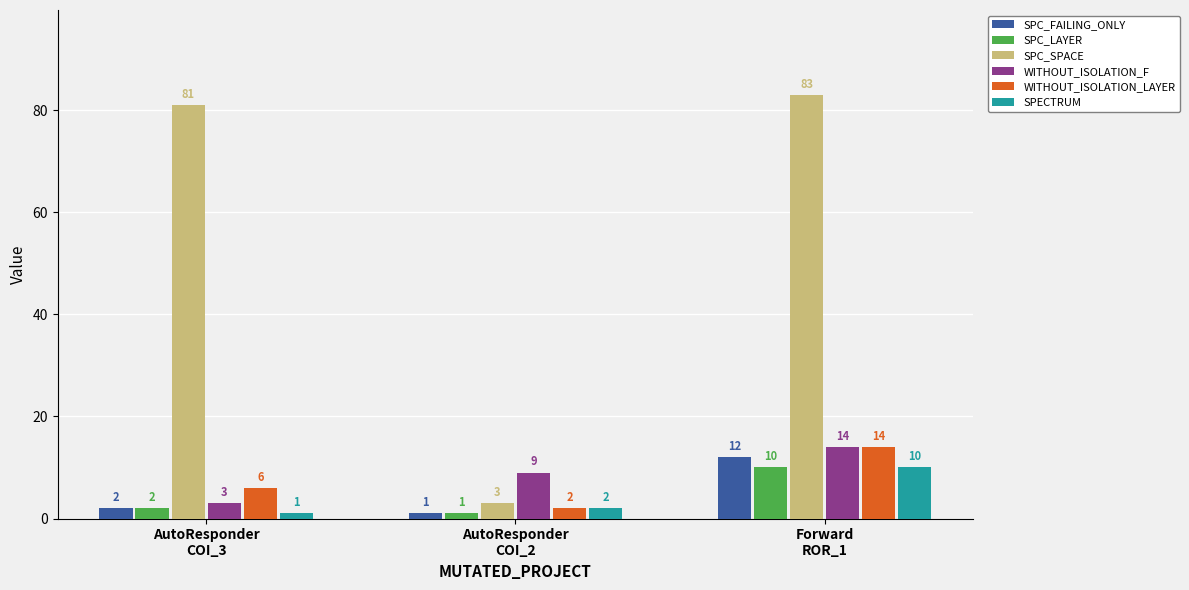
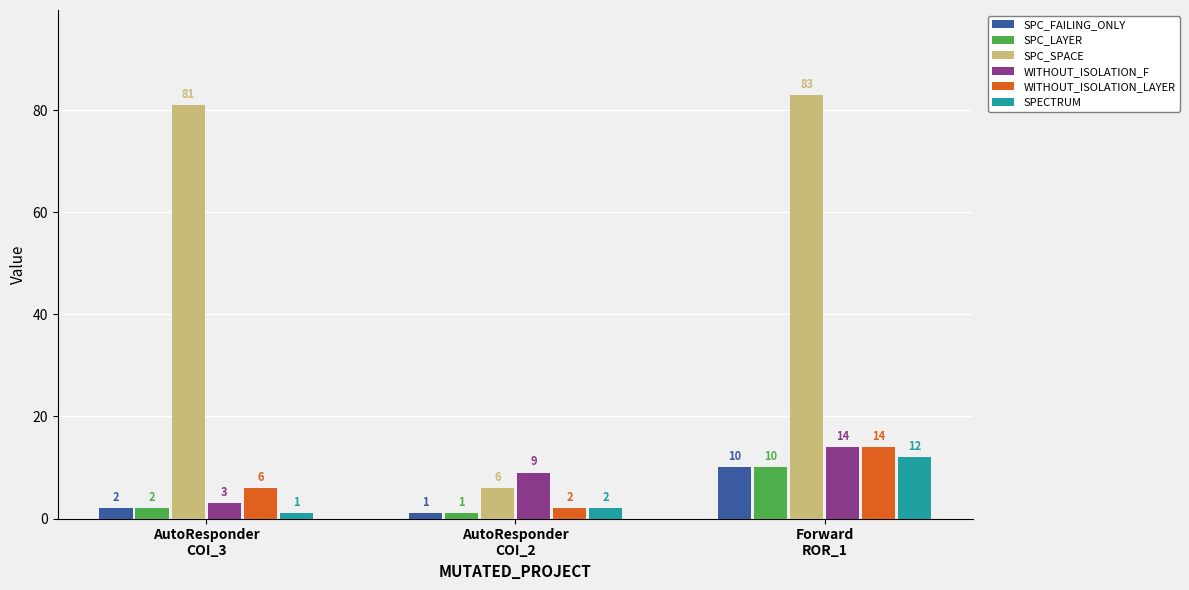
SPC_SPACE, AutoResponder COI_2: 3 -> 6
SPC_FAILING_ONLY, Forward ROR_1: 12 -> 10
SPECTRUM, Forward ROR_1: 10 -> 12
